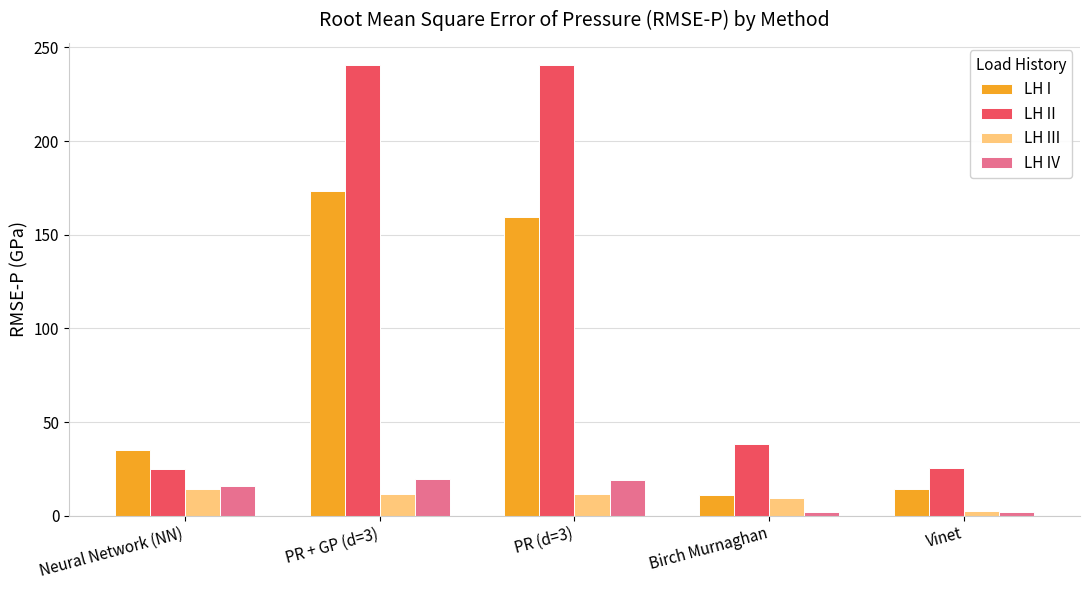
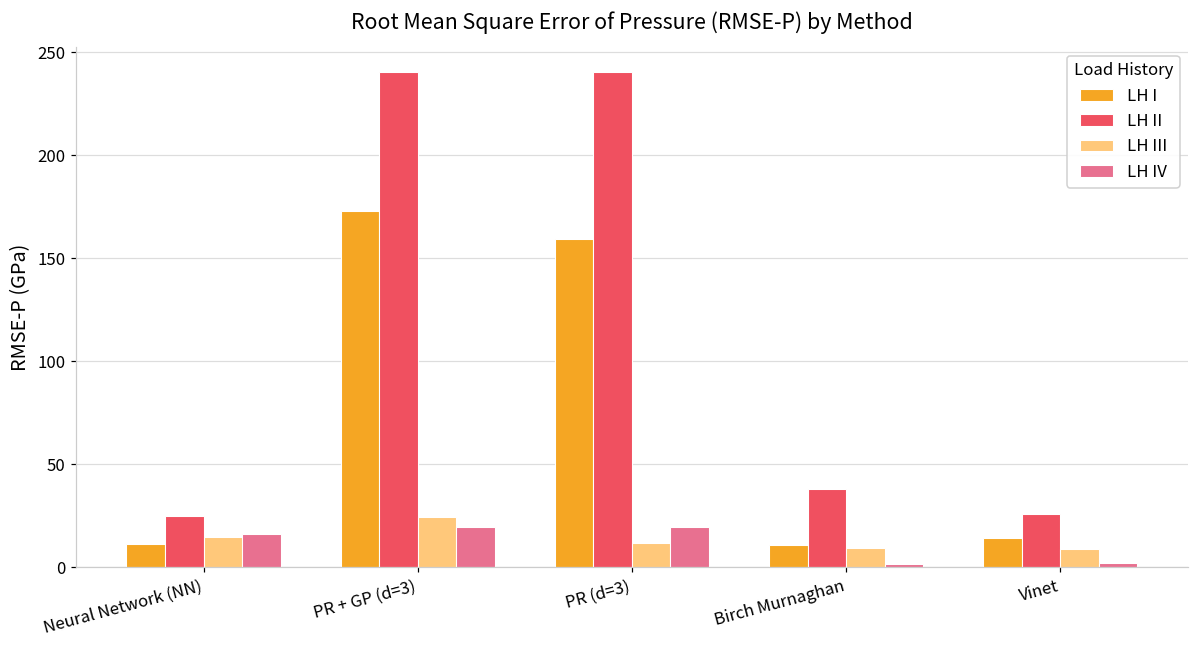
LH I, Neural Network (NN): 35 -> 11
LH III, PR + GP (d=3): 12 -> 24
LH III, Vinet: 3 -> 9
